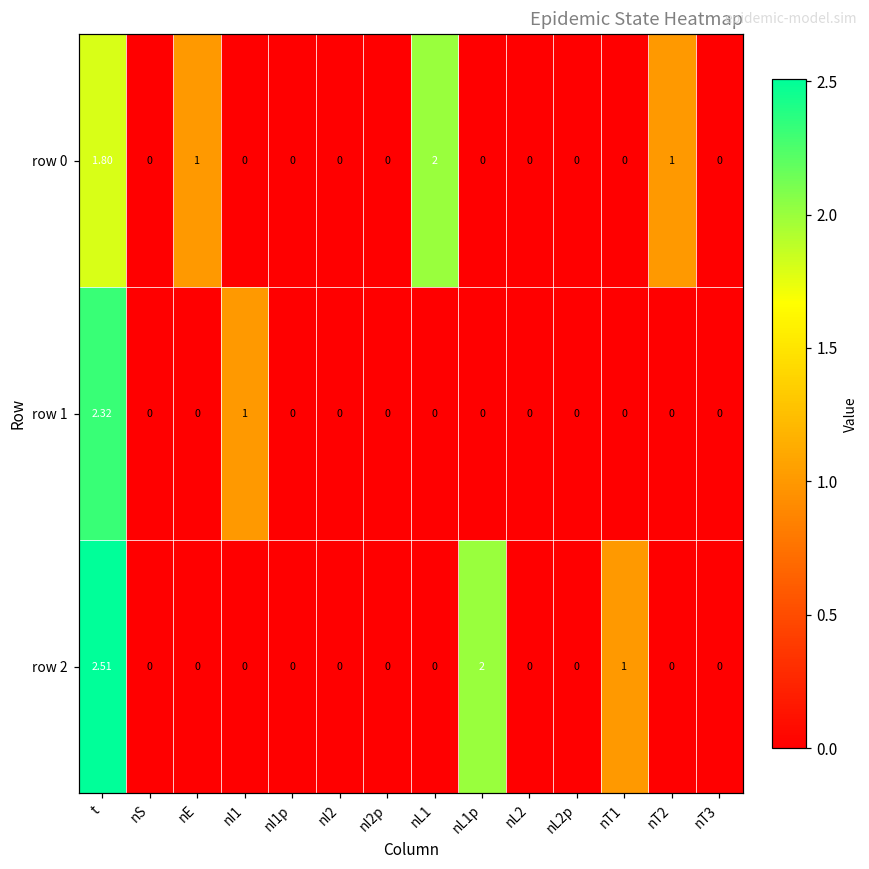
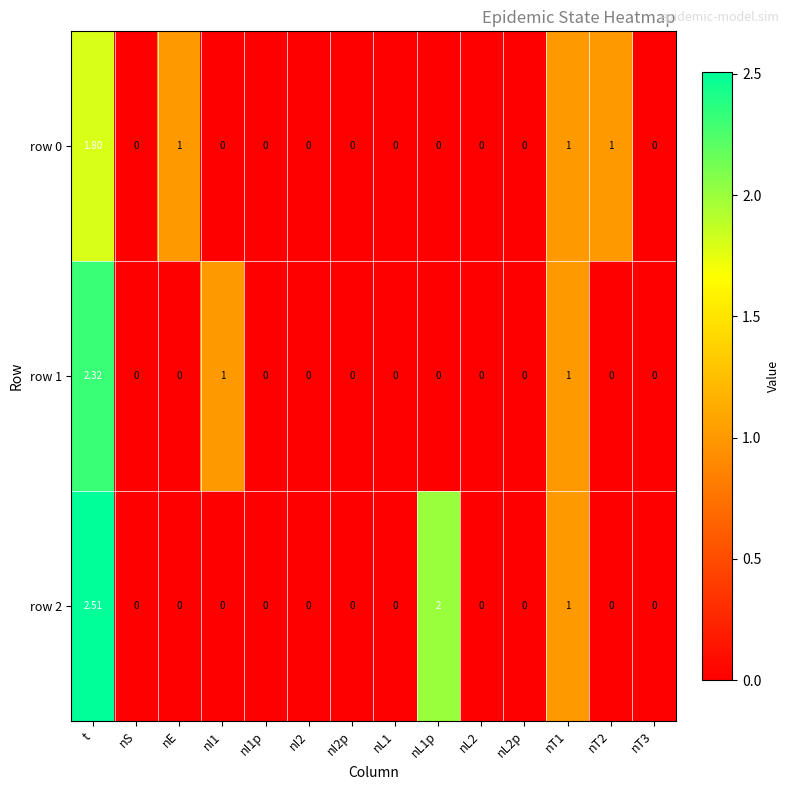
row 0, nL1: 2 -> 0
row 0, nT1: 0 -> 1
row 1, nT1: 0 -> 1
